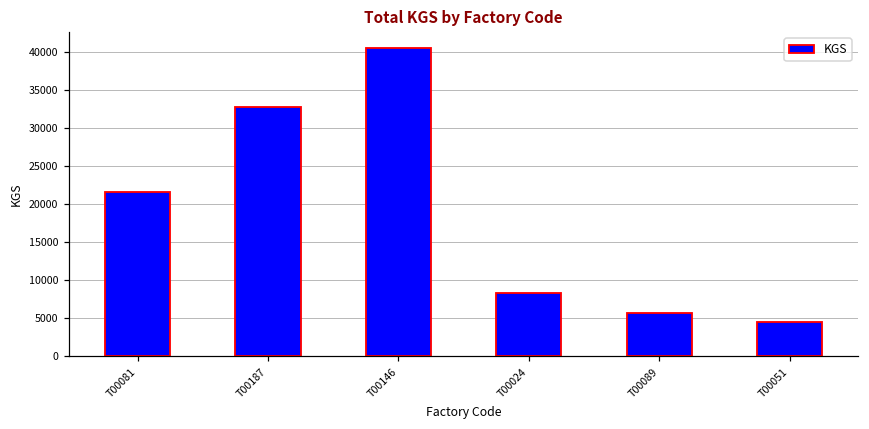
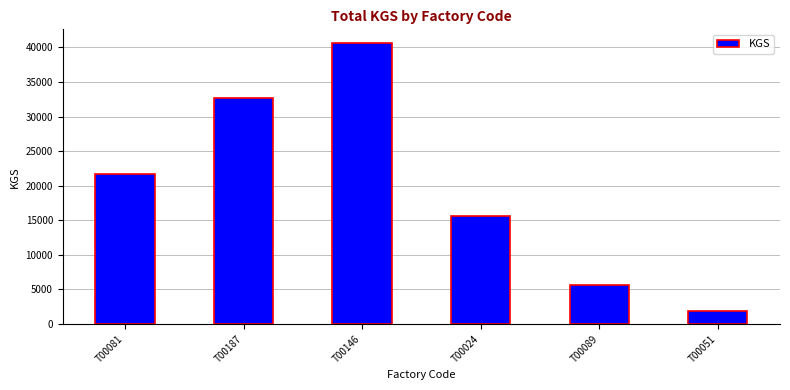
T00024: 8000 -> 16000
T00051: 5000 -> 2000
